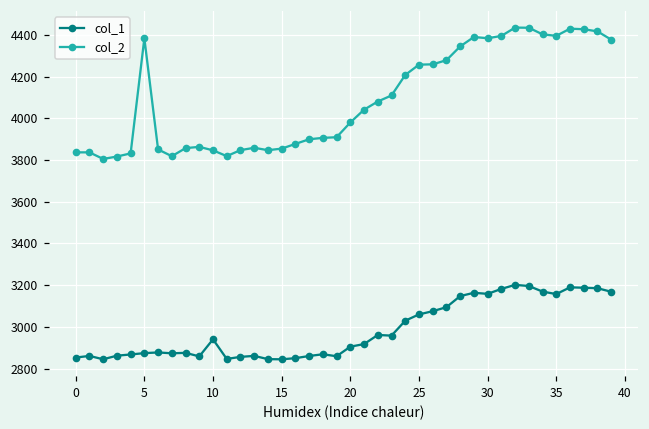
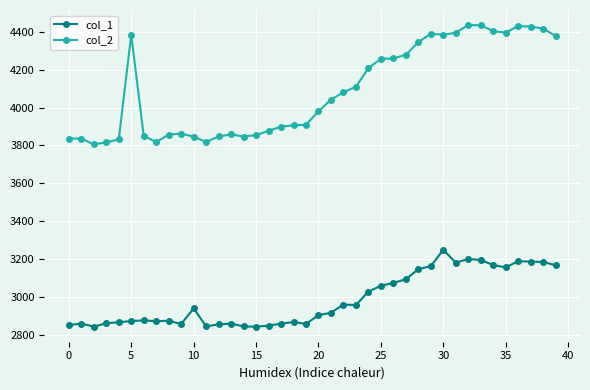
col_1, 30: 3160 -> 3250
